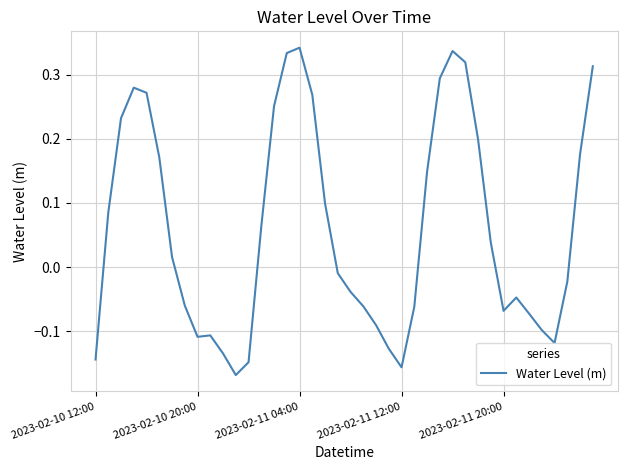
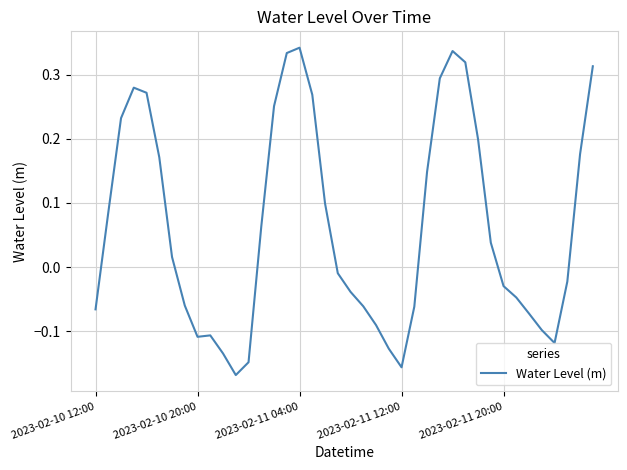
2023-02-10 12:00: -0.14 -> -0.07
2023-02-11 20:00: -0.07 -> -0.03
